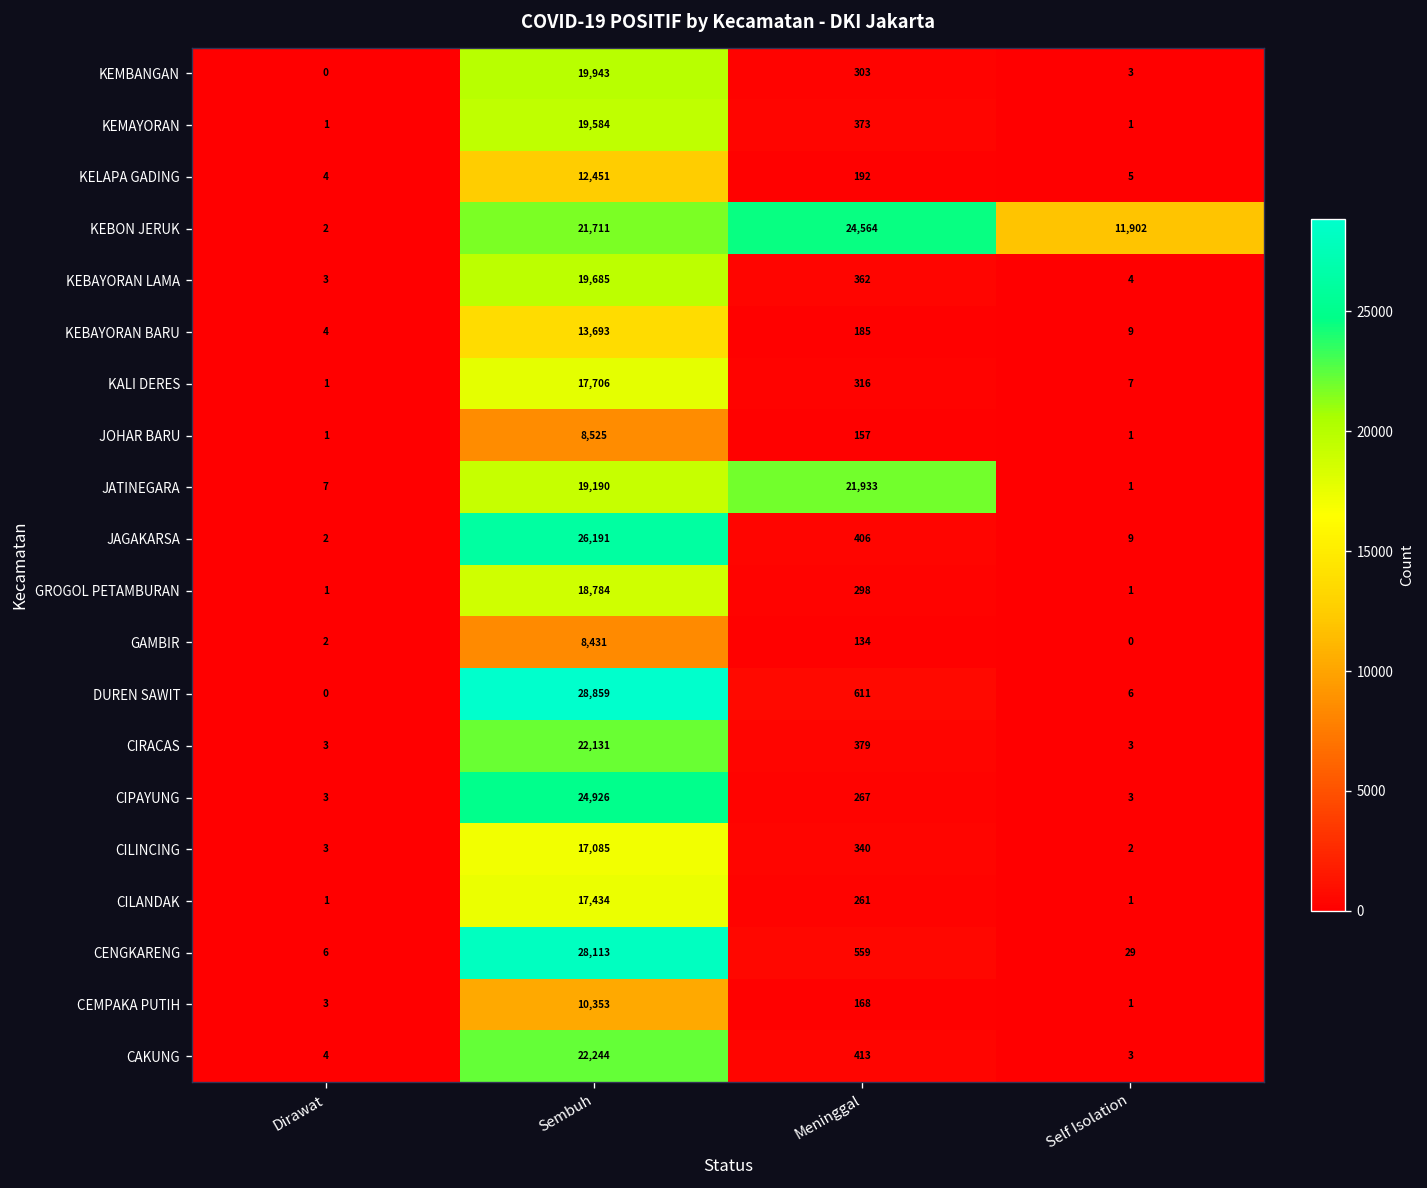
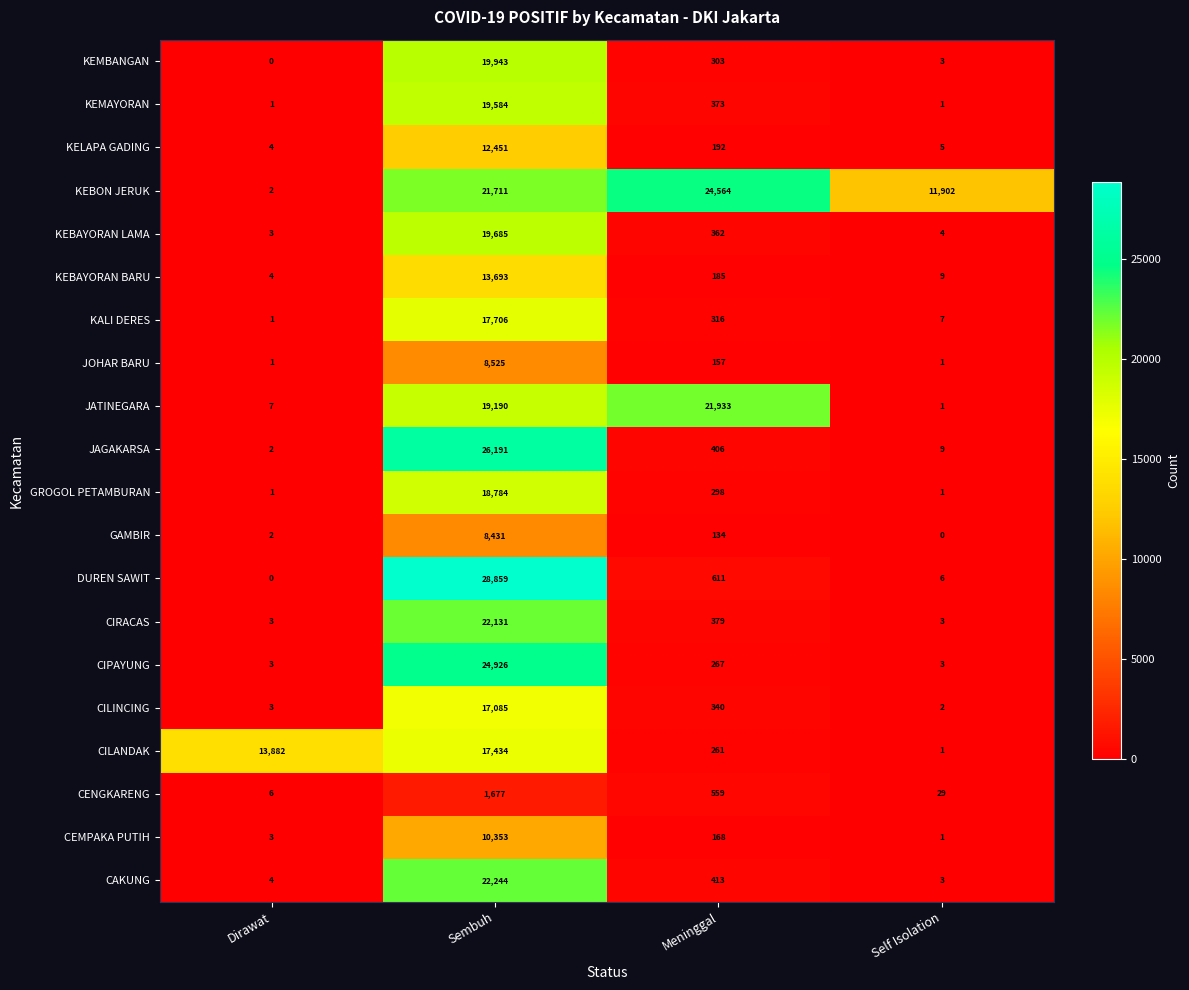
CILANDAK, Dirawat: 1 -> 13,882
CENGKARENG, Sembuh: 28,113 -> 1,677
